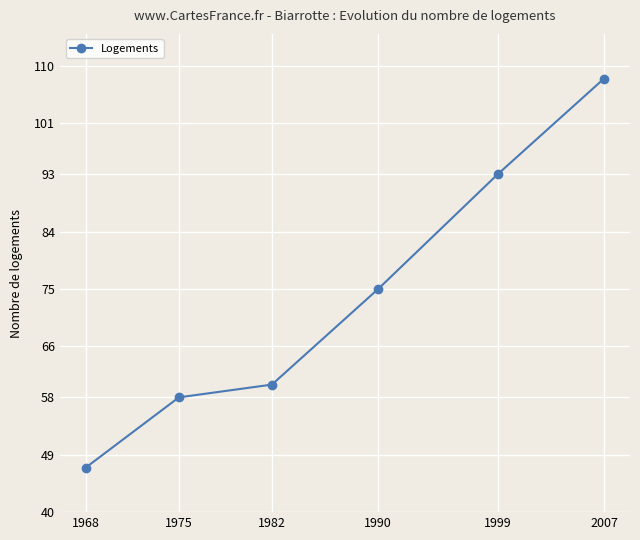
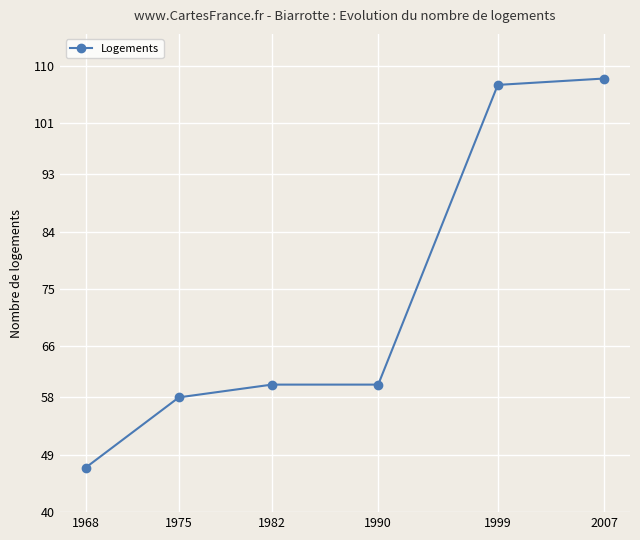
1990: 75 -> 60
1999: 93 -> 107
